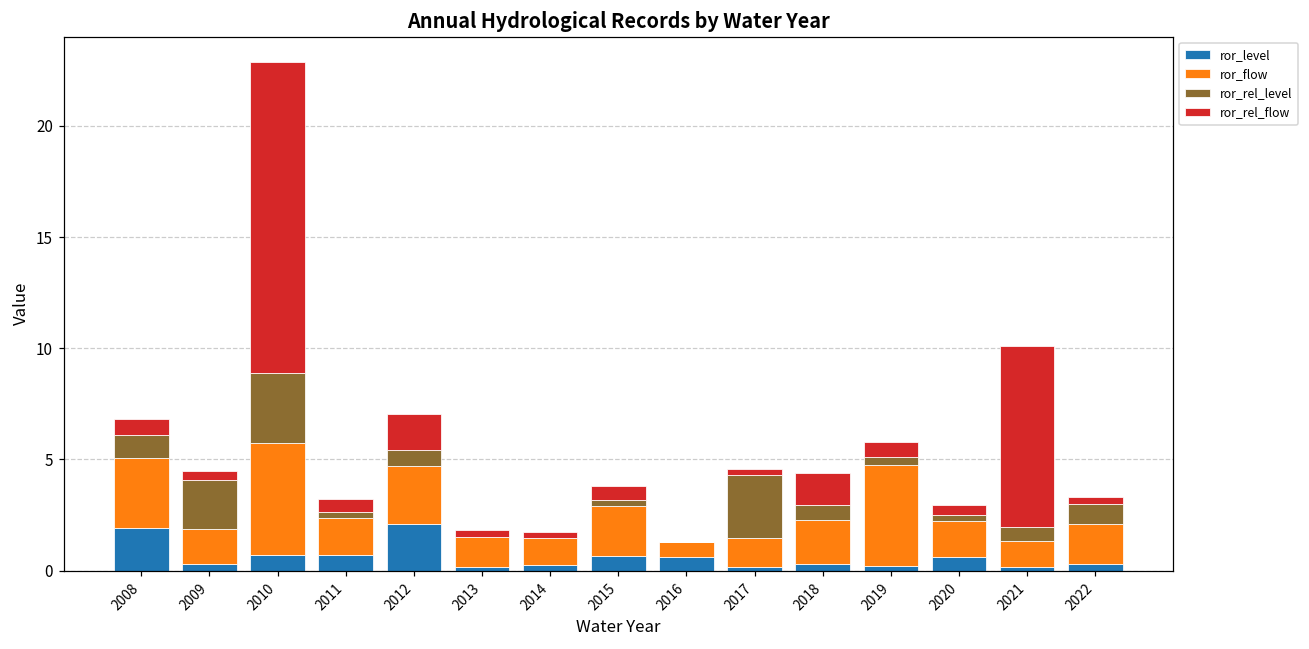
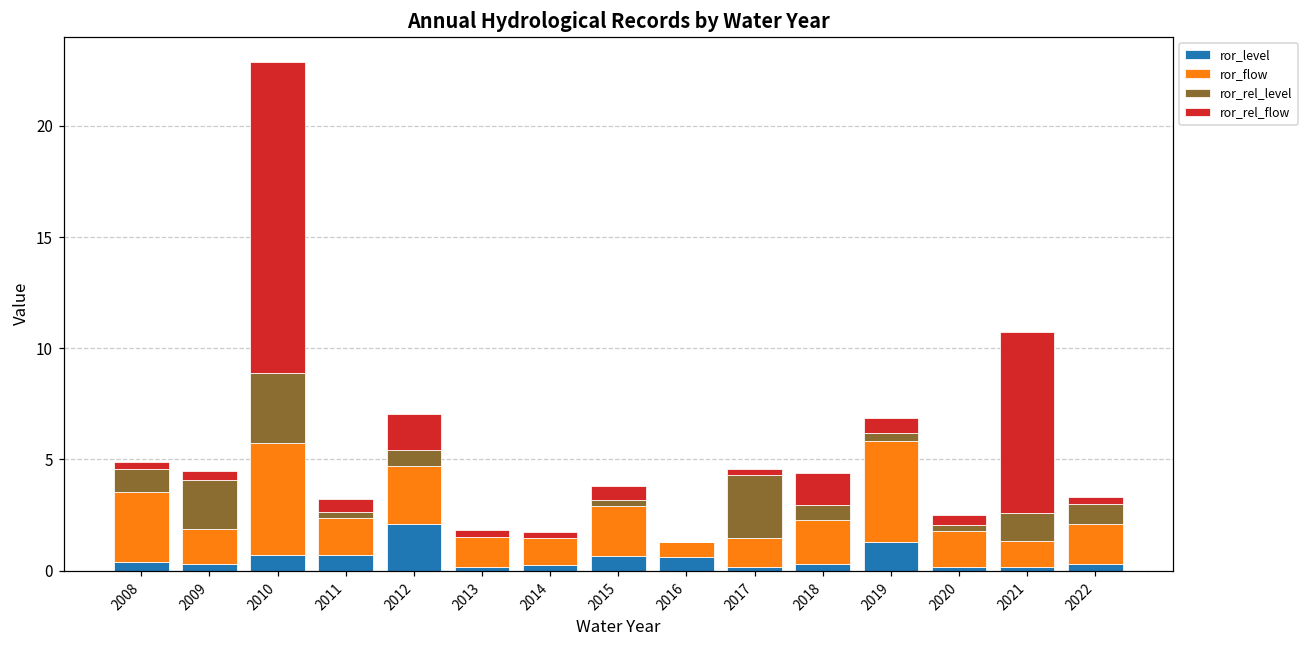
ror_level, 2008: 1.9 -> 0.4
ror_rel_flow, 2008: 0.7 -> 0.3
ror_level, 2019: 0.2 -> 1.3
ror_level, 2020: 0.6 -> 0.2
ror_rel_level, 2021: 0.6 -> 1.3
